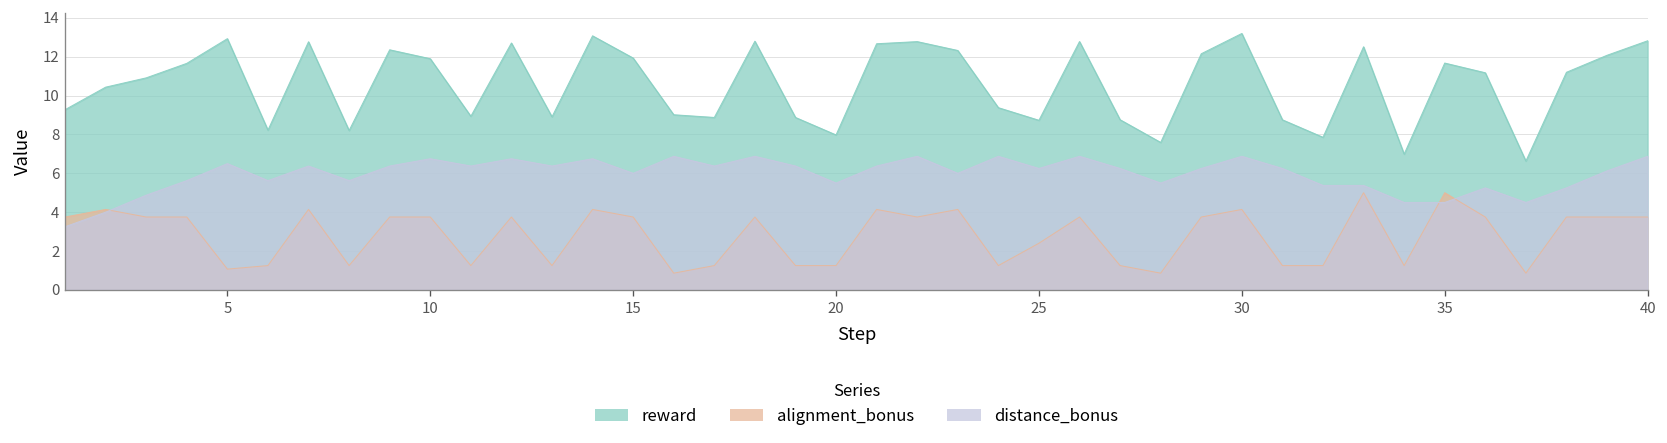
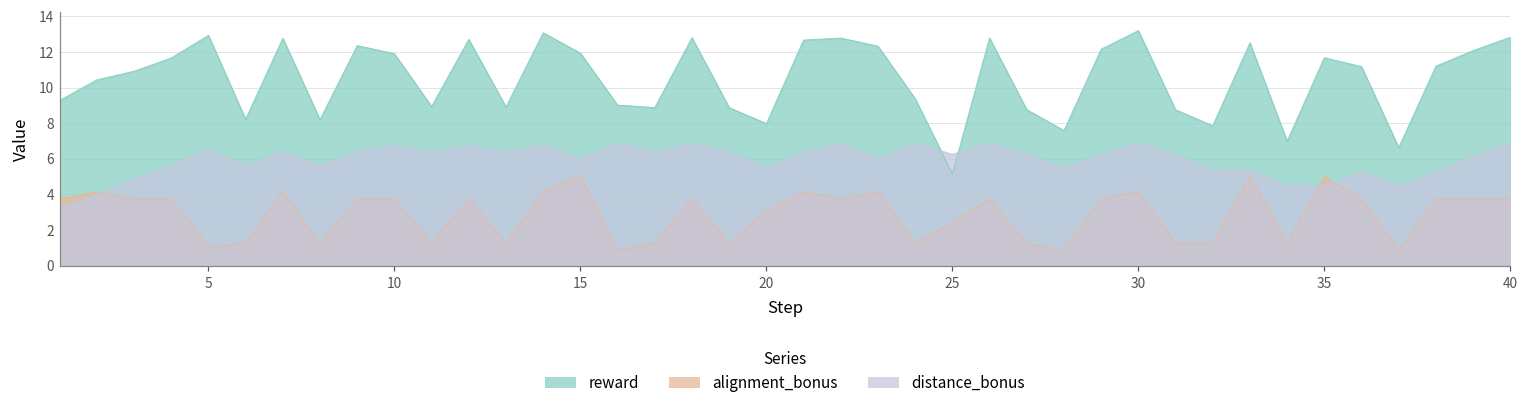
alignment_bonus, 15: 3.8 -> 5.1
alignment_bonus, 20: 1.3 -> 3.1
reward, 25: 8.7 -> 5.2
